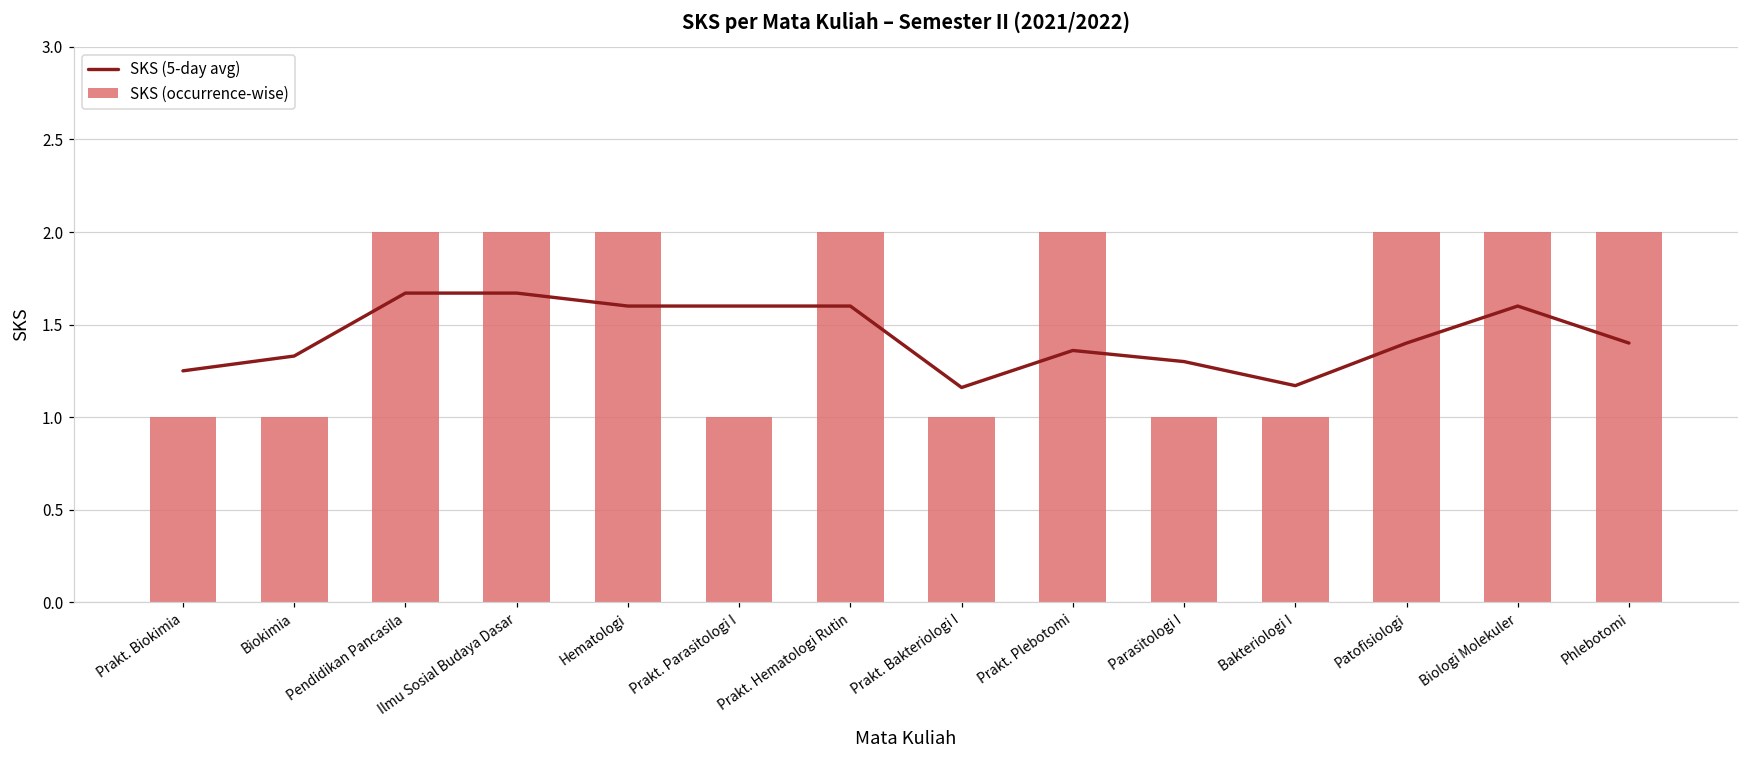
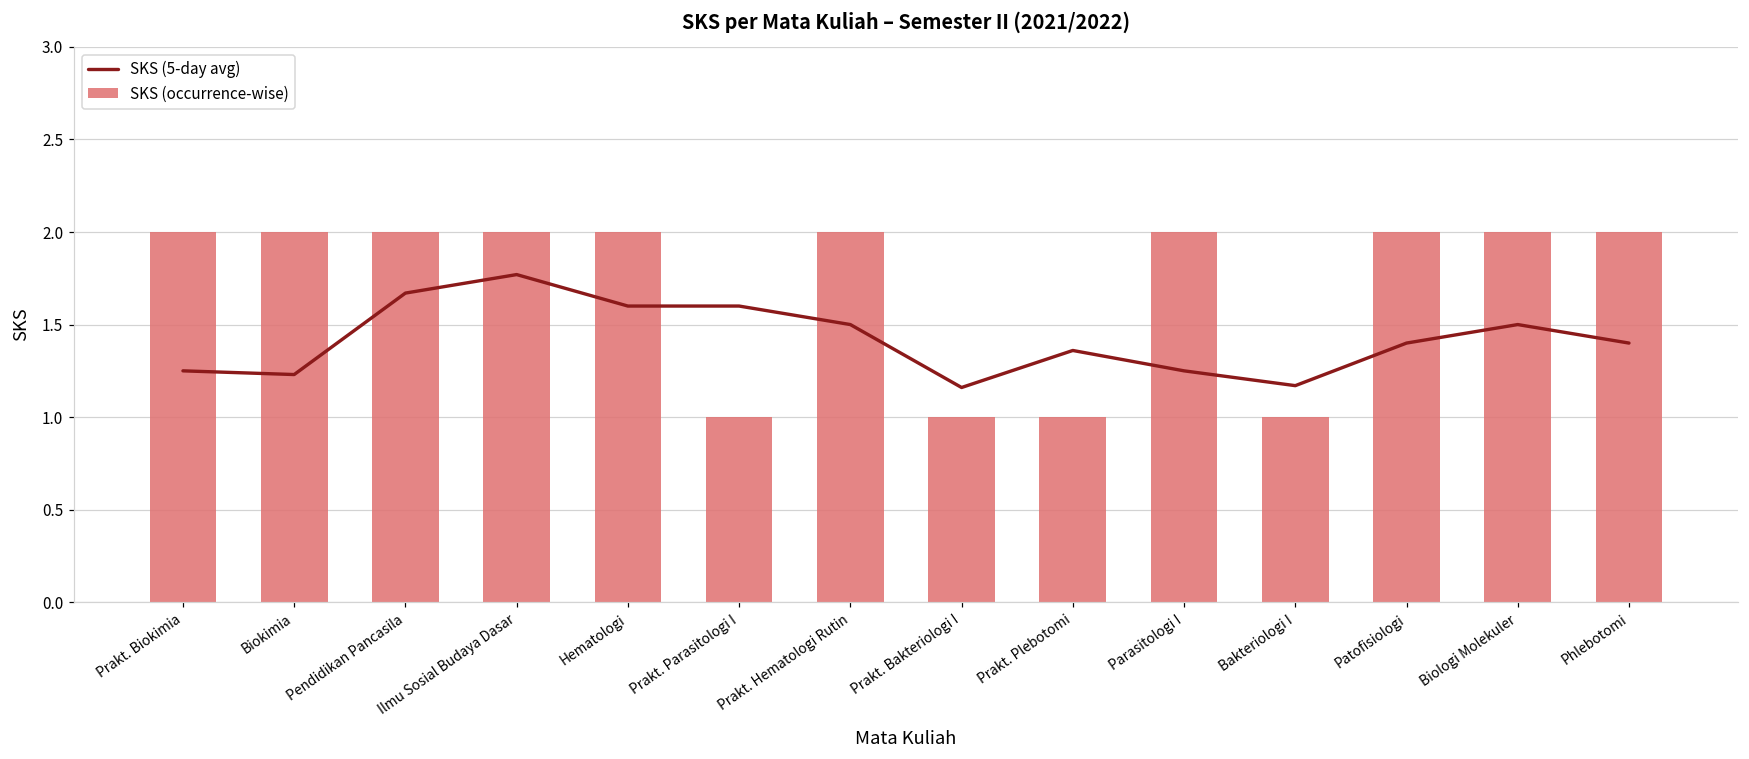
SKS (occurrence-wise), Prakt. Biokimia: 1 -> 2
SKS (5-day avg), Biokimia: 1.33 -> 1.23
SKS (occurrence-wise), Biokimia: 1 -> 2
SKS (5-day avg), Ilmu Sosial Budaya Dasar: 1.67 -> 1.77
SKS (5-day avg), Prakt. Hematologi Rutin: 1.6 -> 1.5
SKS (occurrence-wise), Prakt. Plebotomi: 2 -> 1
SKS (5-day avg), Parasitologi I: 1.30 -> 1.25
SKS (occurrence-wise), Parasitologi I: 1 -> 2
SKS (5-day avg), Biologi Molekuler: 1.6 -> 1.5
